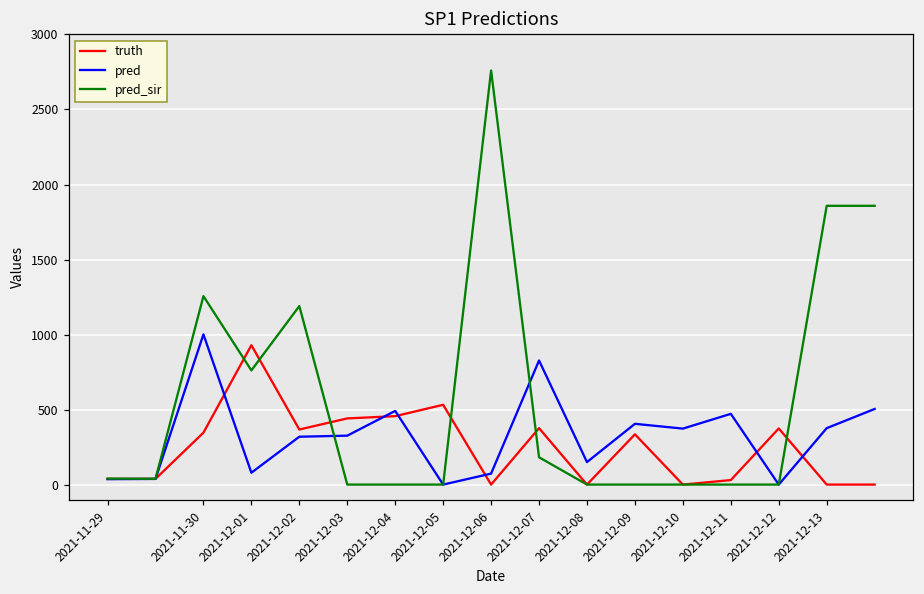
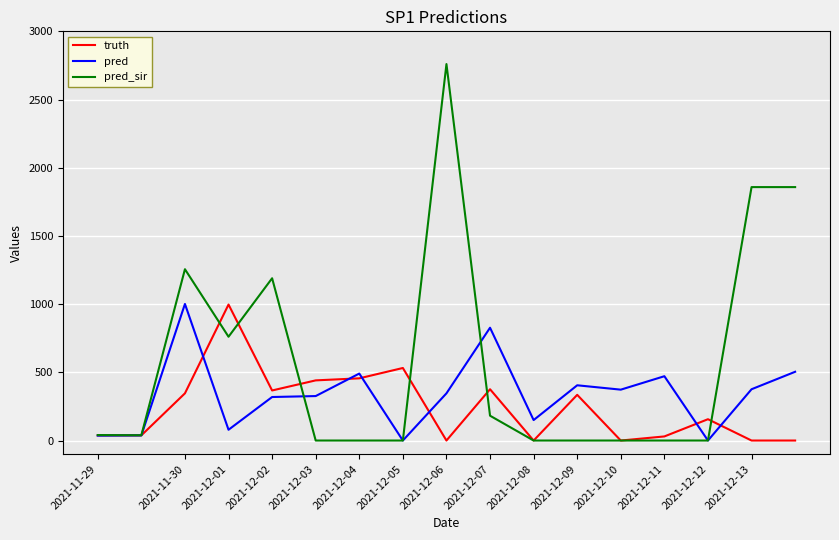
truth, 2021-12-01: 930 -> 1000
pred, 2021-12-06: 70 -> 350
truth, 2021-12-12: 370 -> 160
